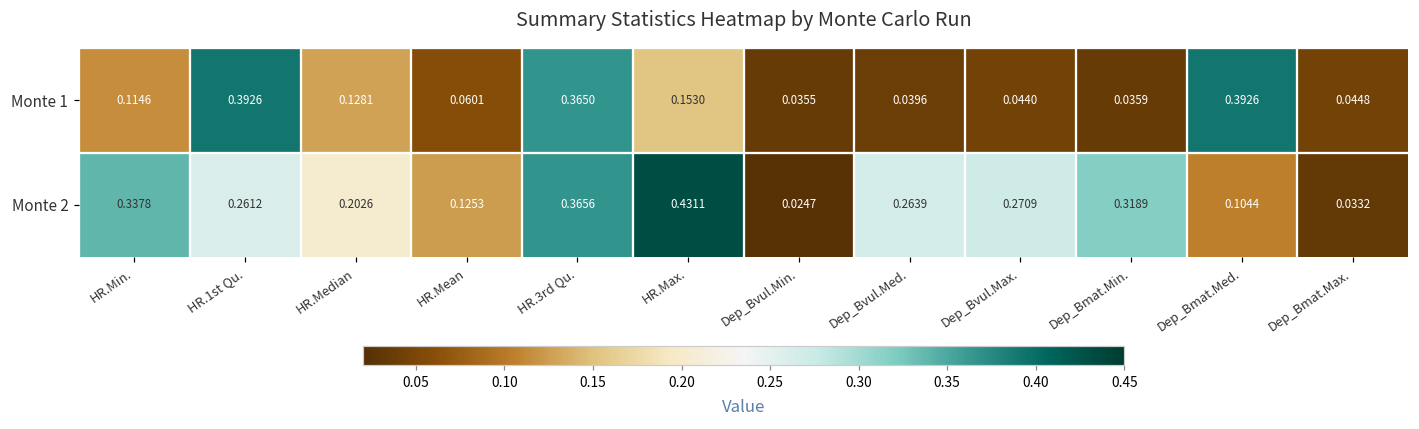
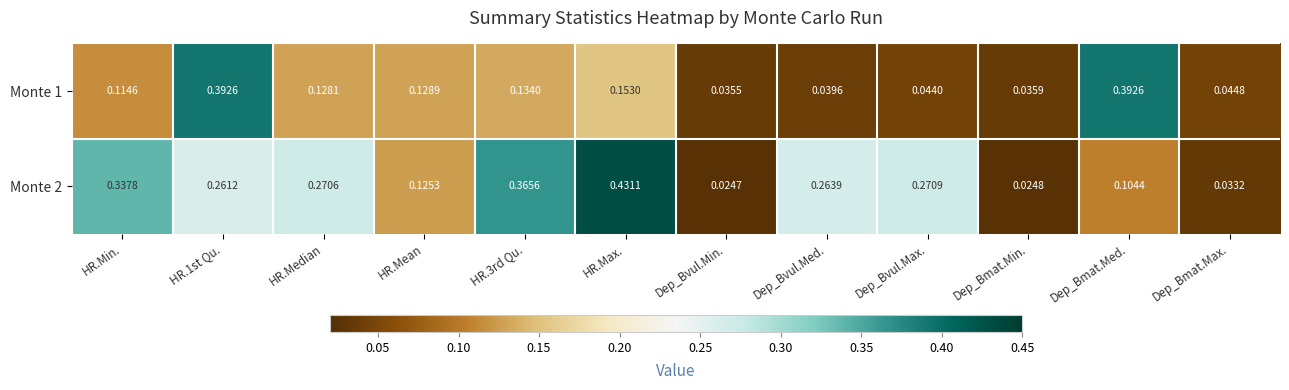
Monte 1, HR.Mean: 0.0601 -> 0.1289
Monte 1, HR.3rd Qu.: 0.3650 -> 0.1340
Monte 2, HR.Median: 0.2026 -> 0.2706
Monte 2, Dep_Bmat.Min.: 0.3189 -> 0.0248
